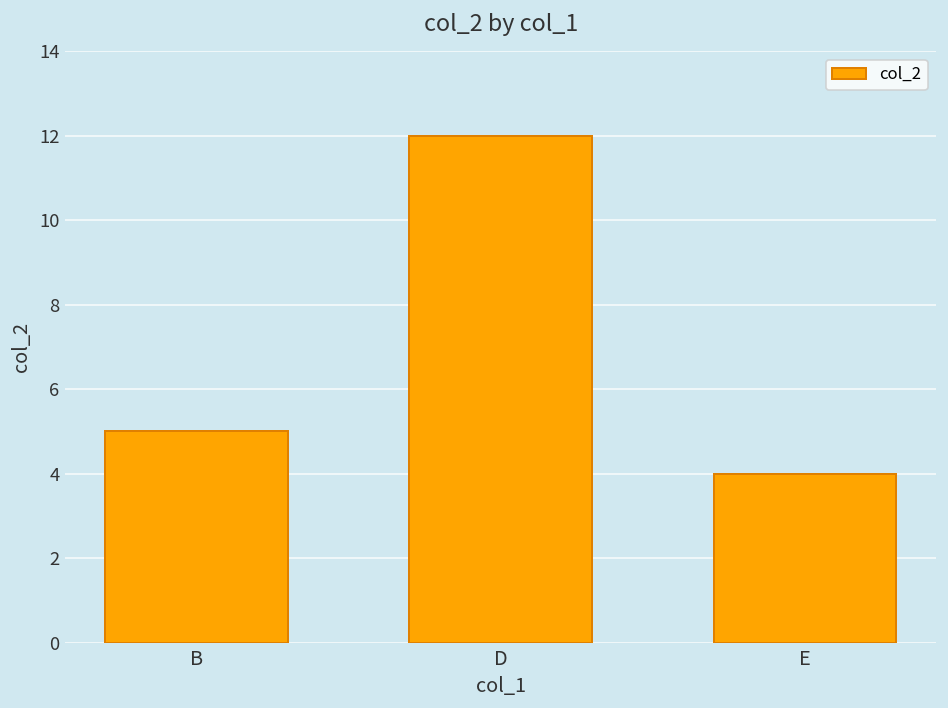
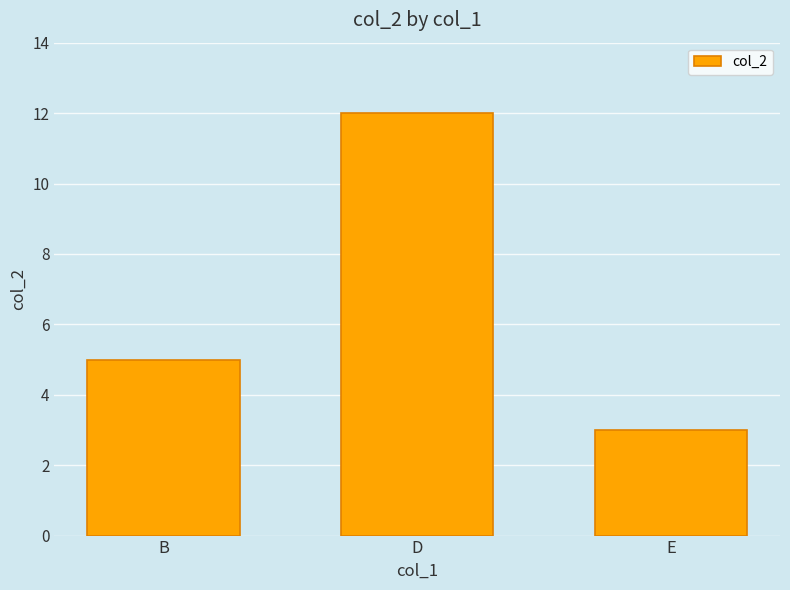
E: 4 -> 3
